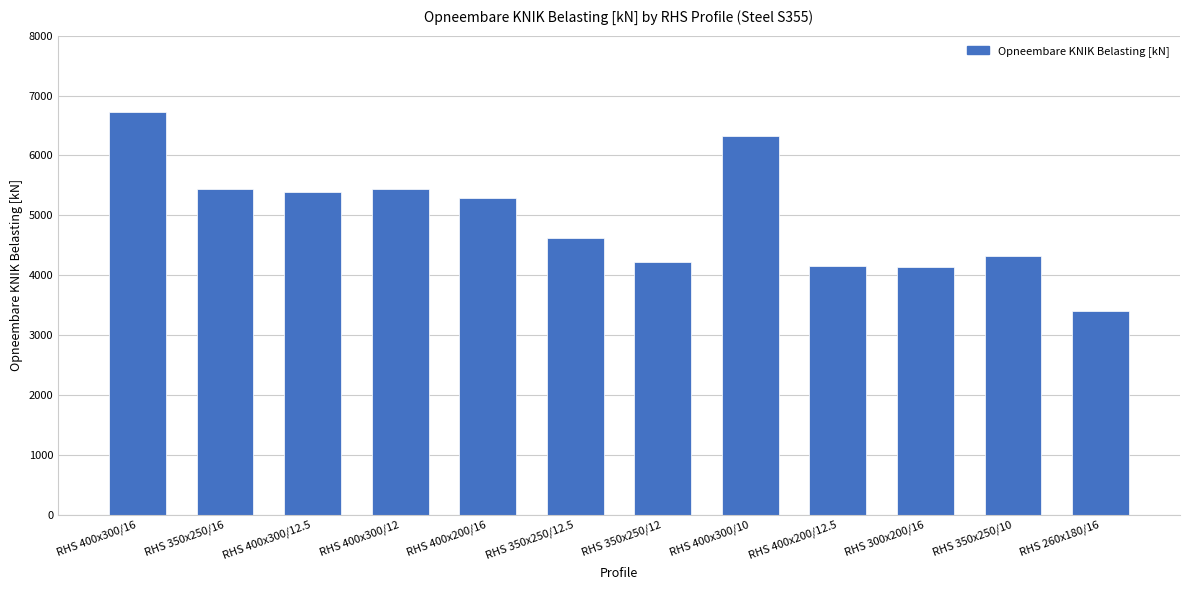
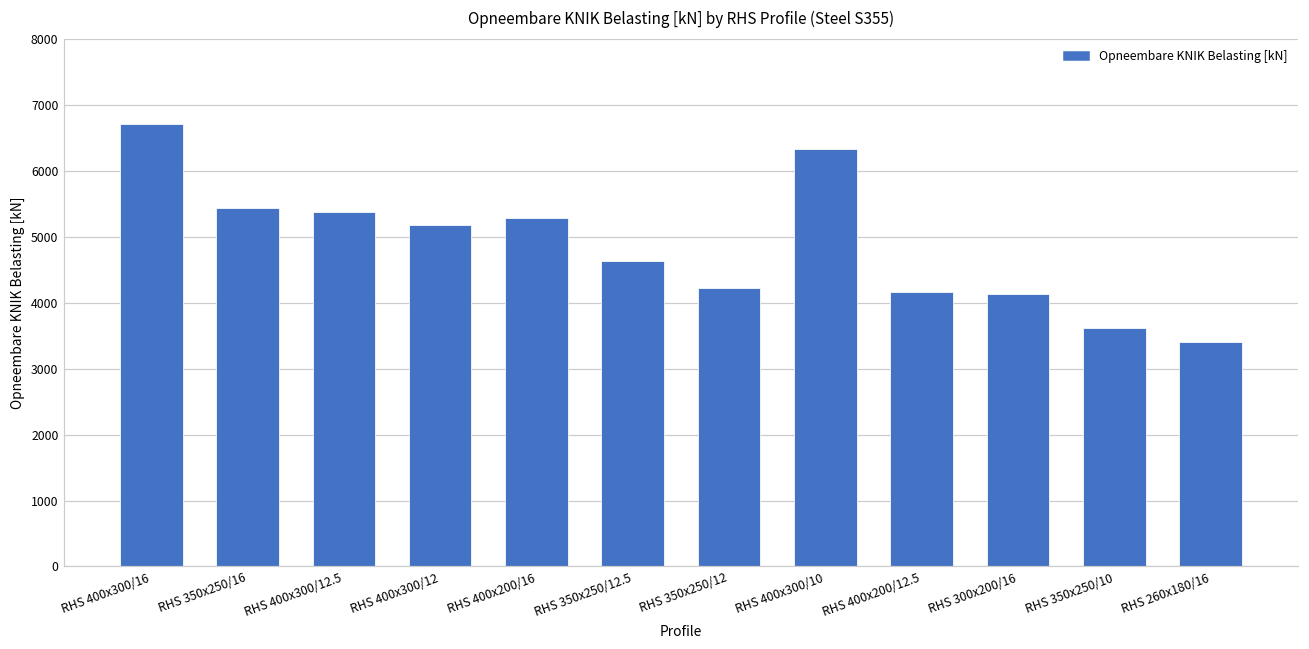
RHS 400x300/12: 5400 -> 5200
RHS 350x250/10: 4300 -> 3600
